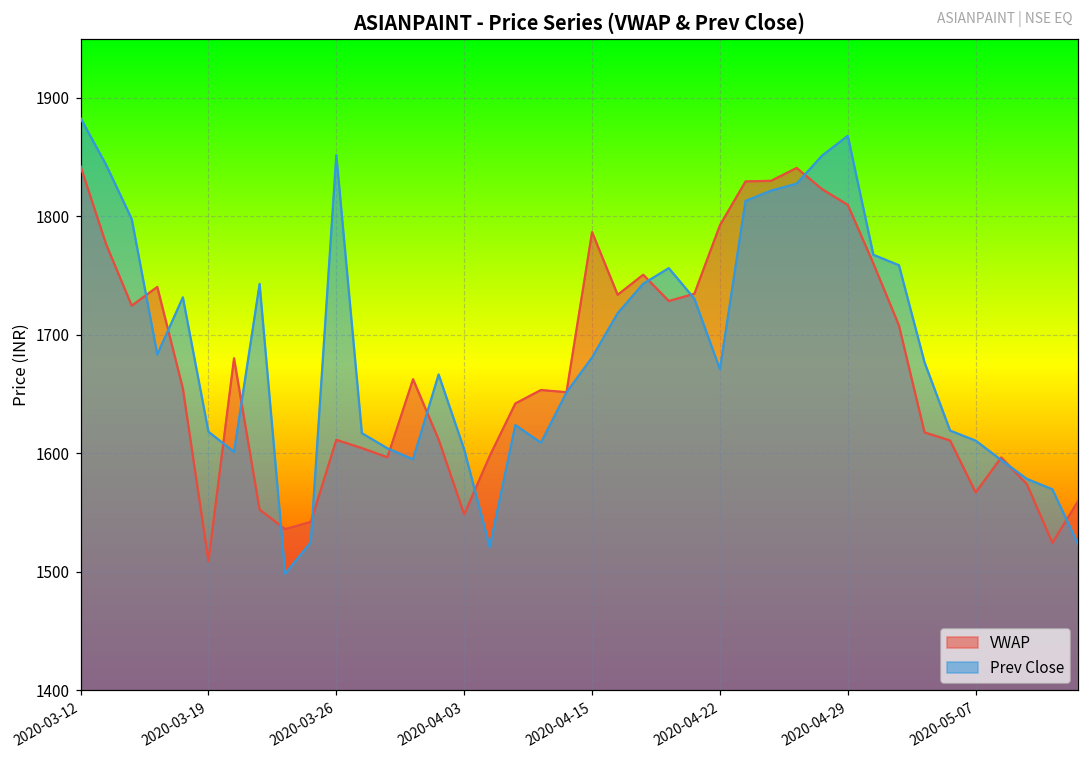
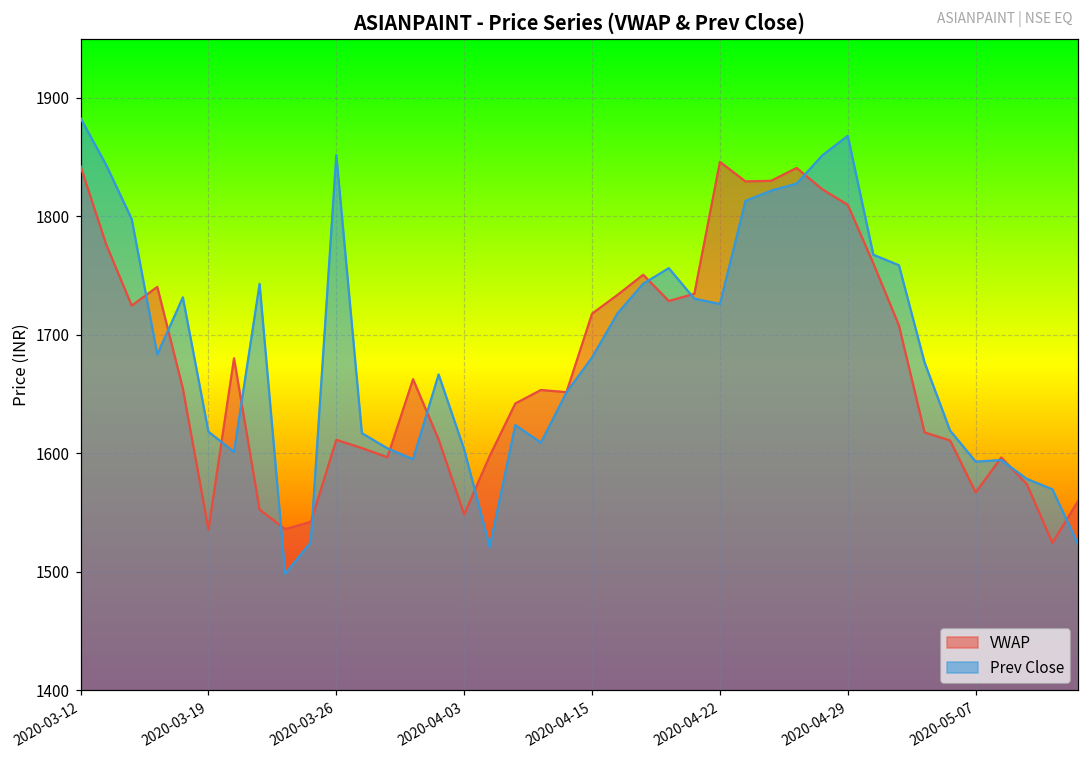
VWAP, 2020-03-19: 1509 -> 1536
VWAP, 2020-04-15: 1787 -> 1718
VWAP, 2020-04-22: 1792 -> 1846
Prev Close, 2020-04-22: 1671 -> 1726
Prev Close, 2020-05-07: 1611 -> 1593
